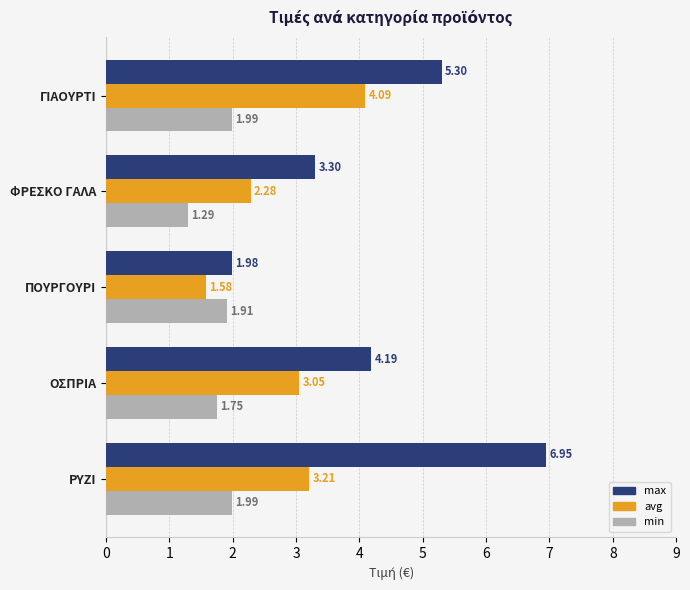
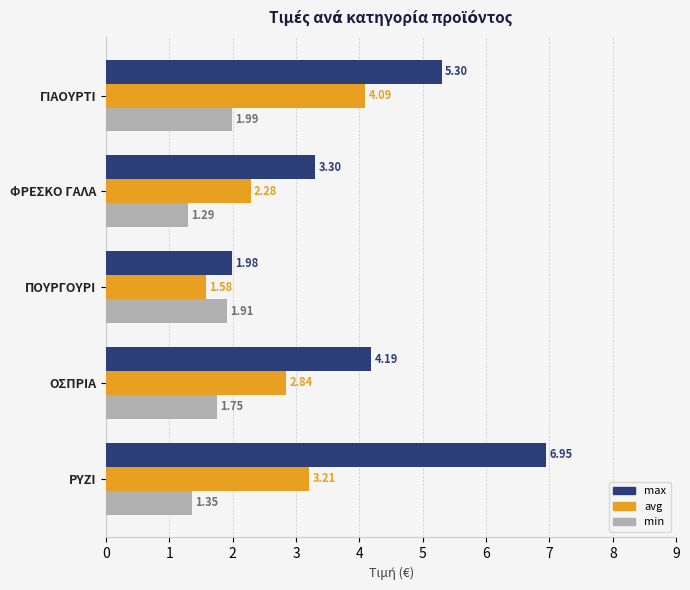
avg, ΟΣΠΡΙΑ: 3.05 -> 2.84
min, ΡΥΖΙ: 1.99 -> 1.35
